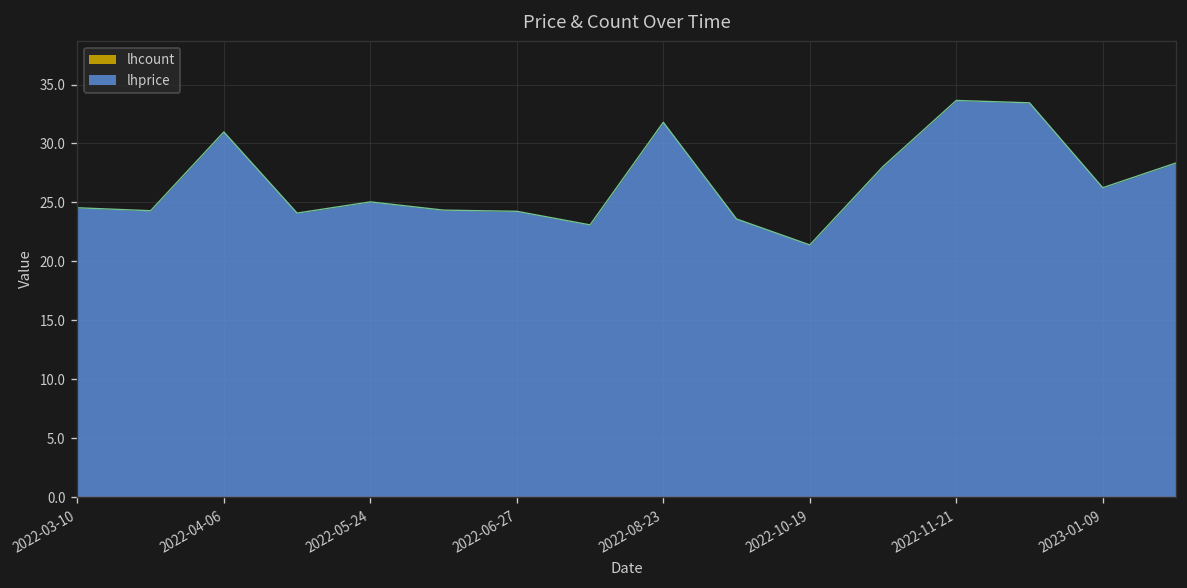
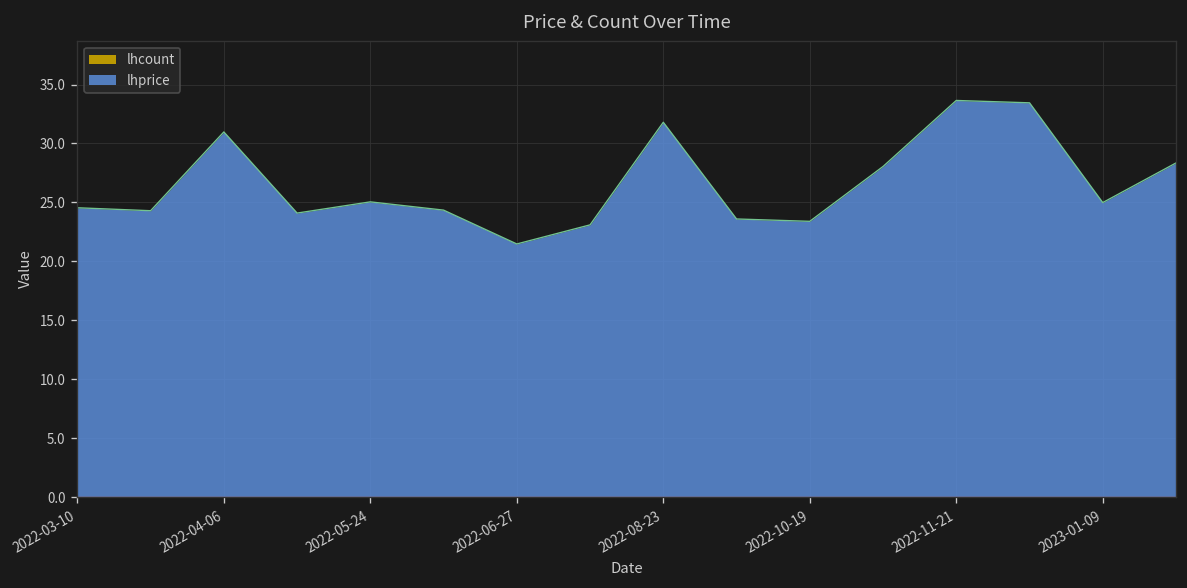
lhprice, 2022-06-27: 24 -> 21
lhprice, 2022-10-19: 21 -> 23
lhprice, 2023-01-09: 26 -> 25
